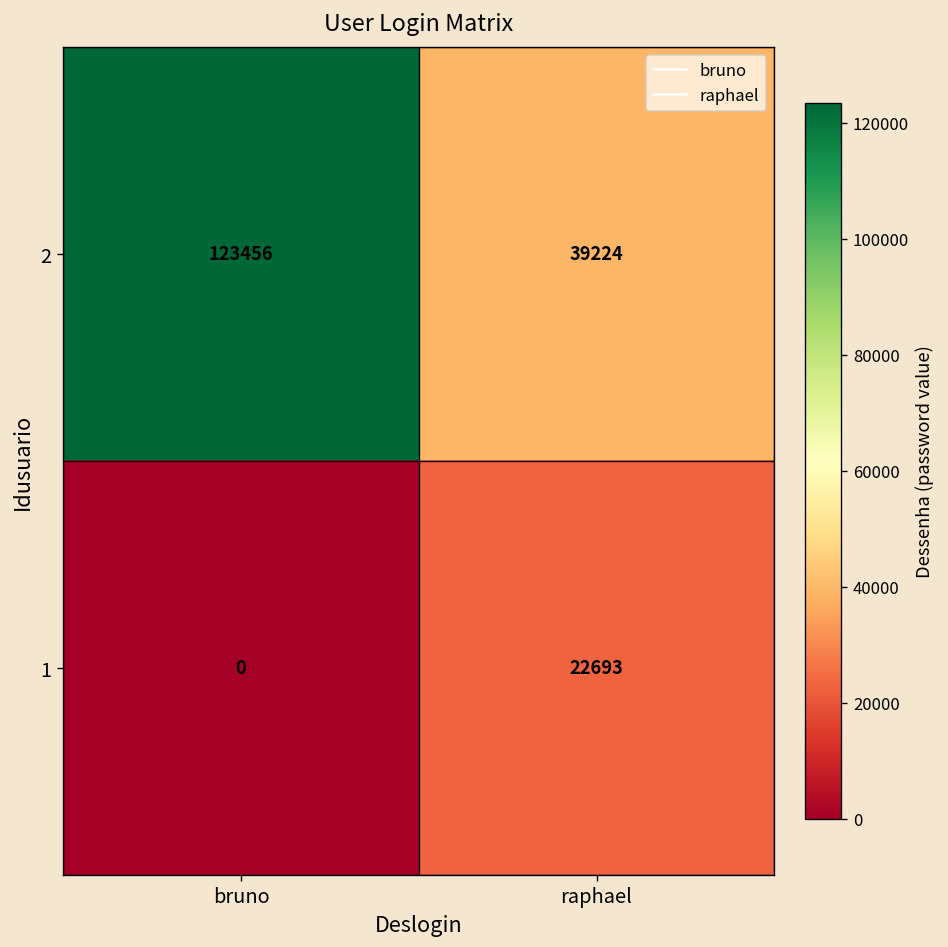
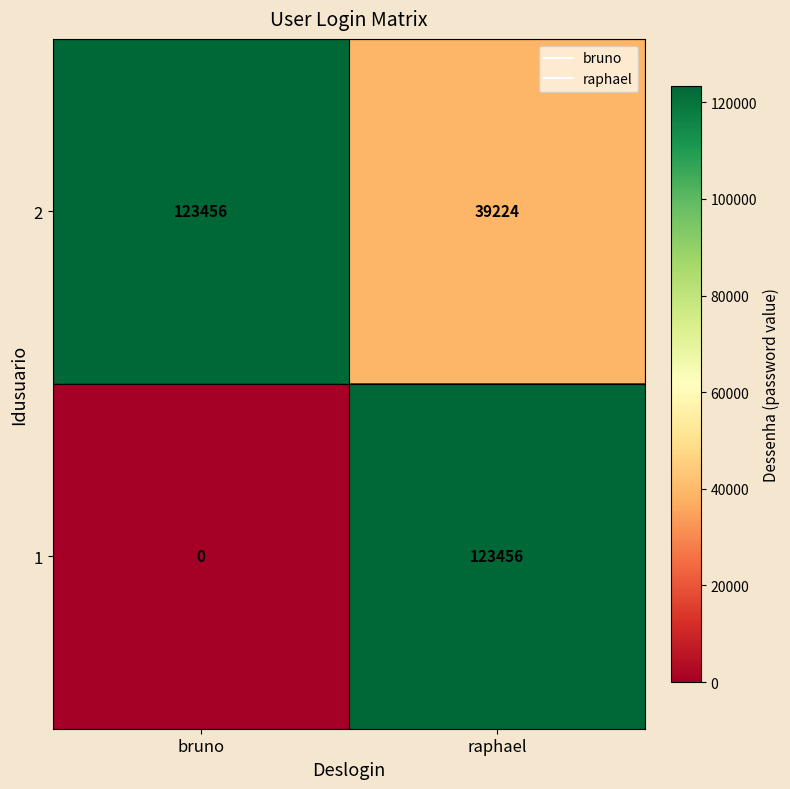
1, raphael: 22693 -> 123456
